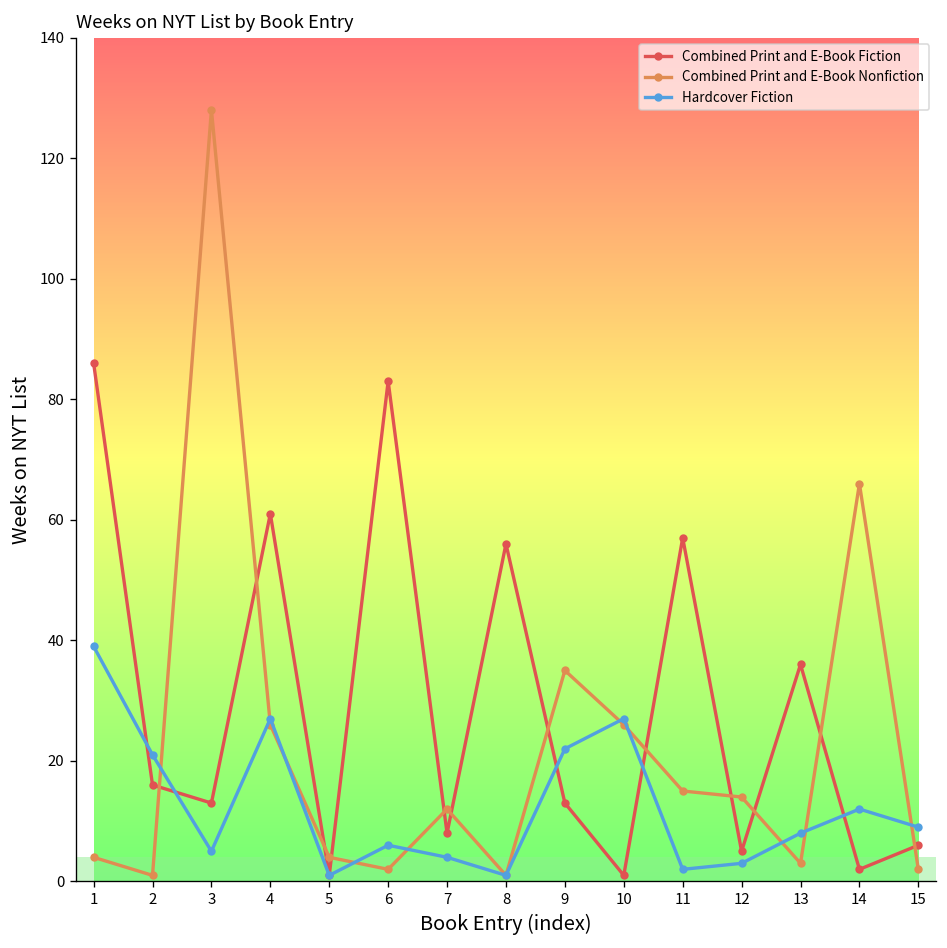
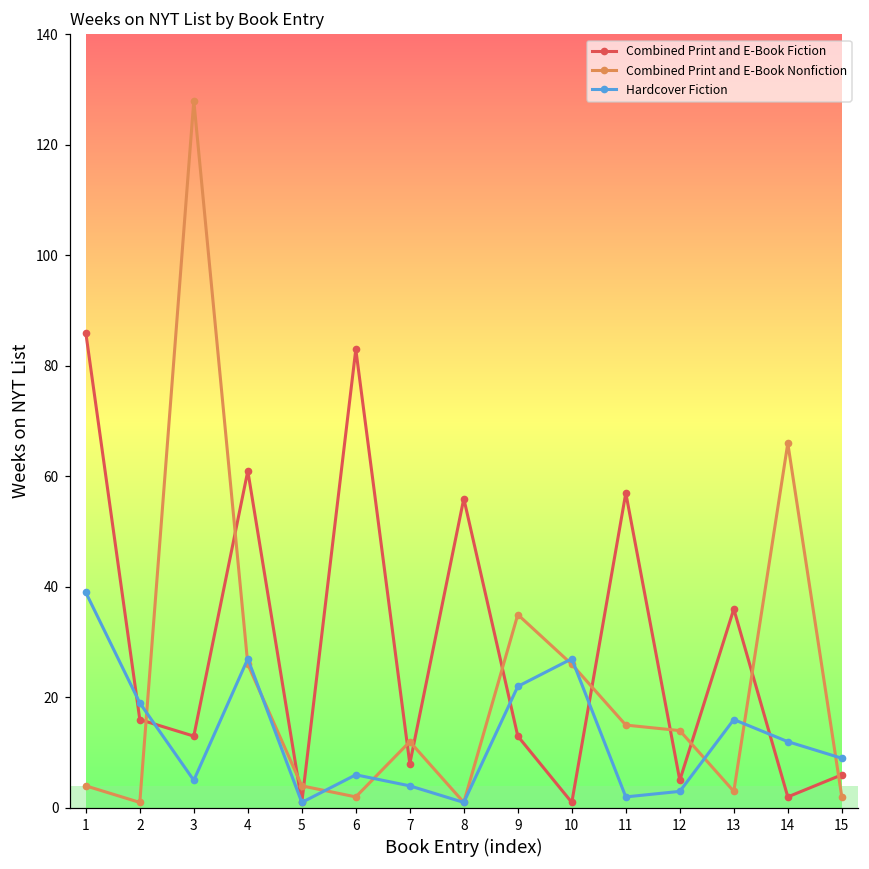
Hardcover Fiction, 2: 21 -> 19
Hardcover Fiction, 13: 8 -> 16
